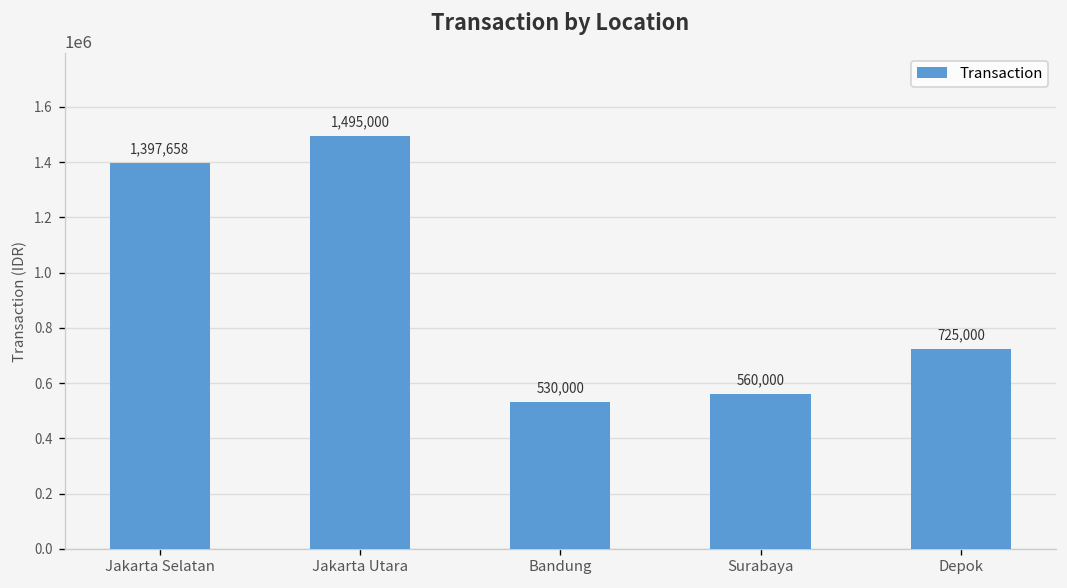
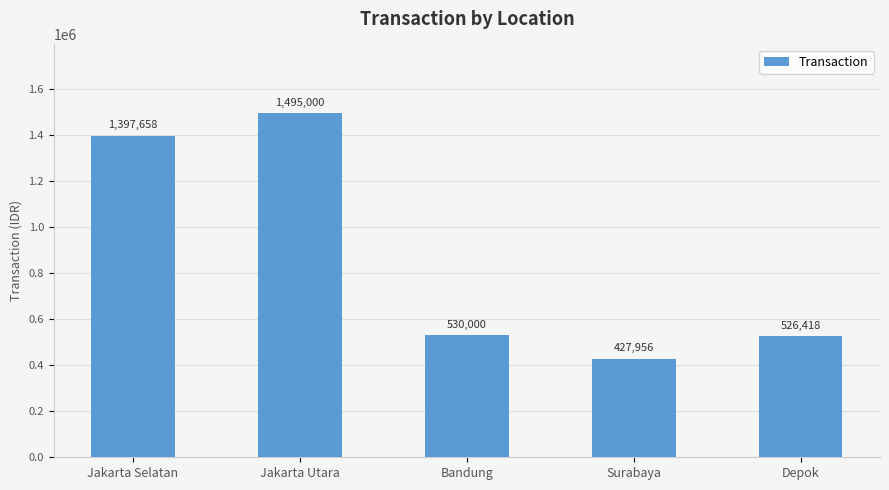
Surabaya: 560,000 -> 427,956
Depok: 725,000 -> 526,418
